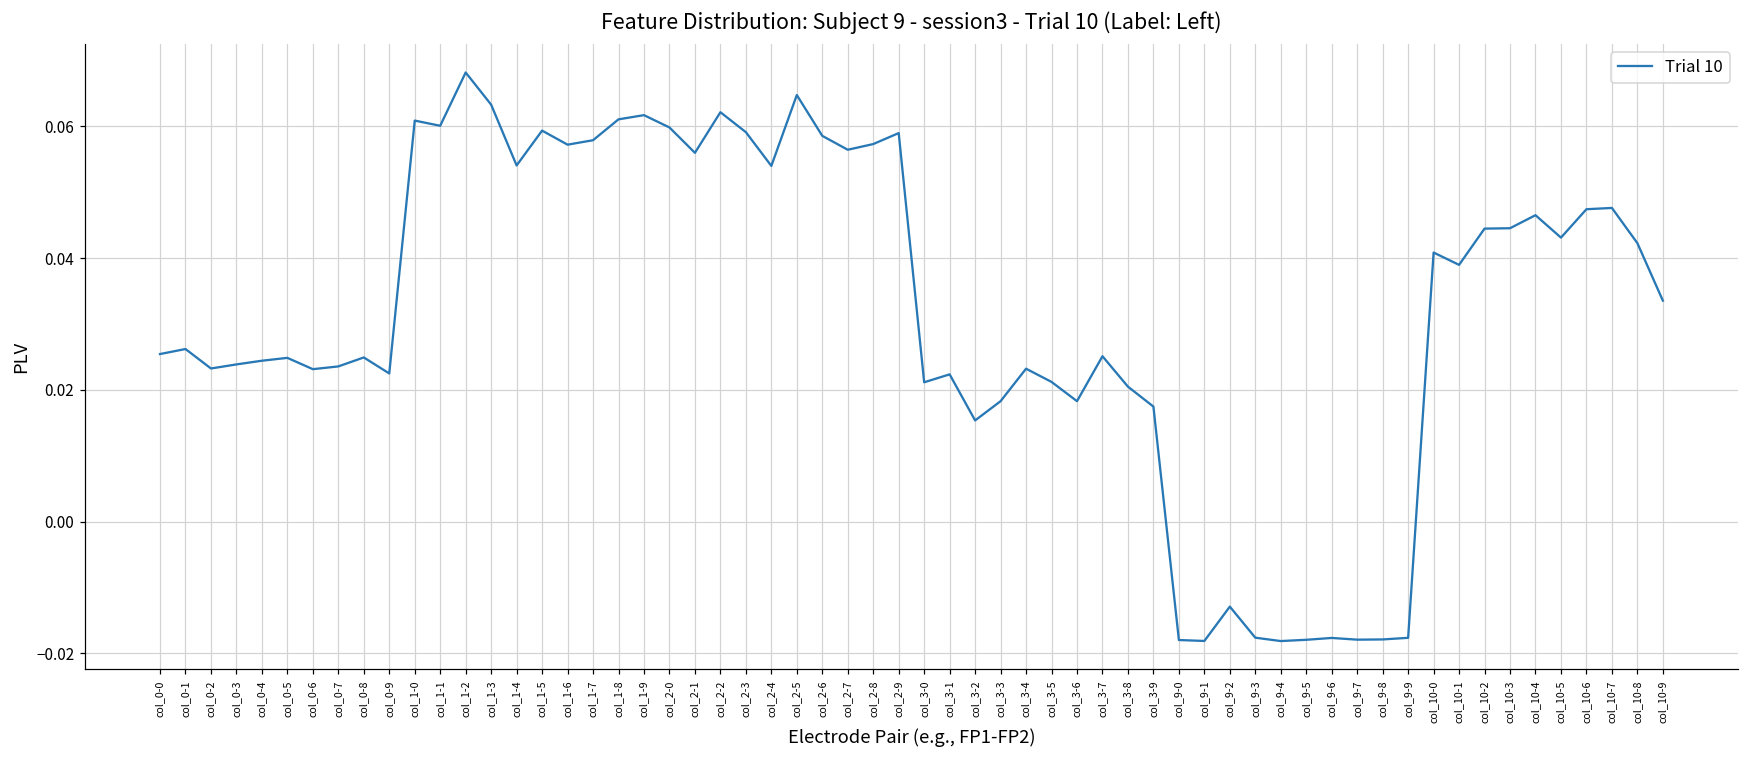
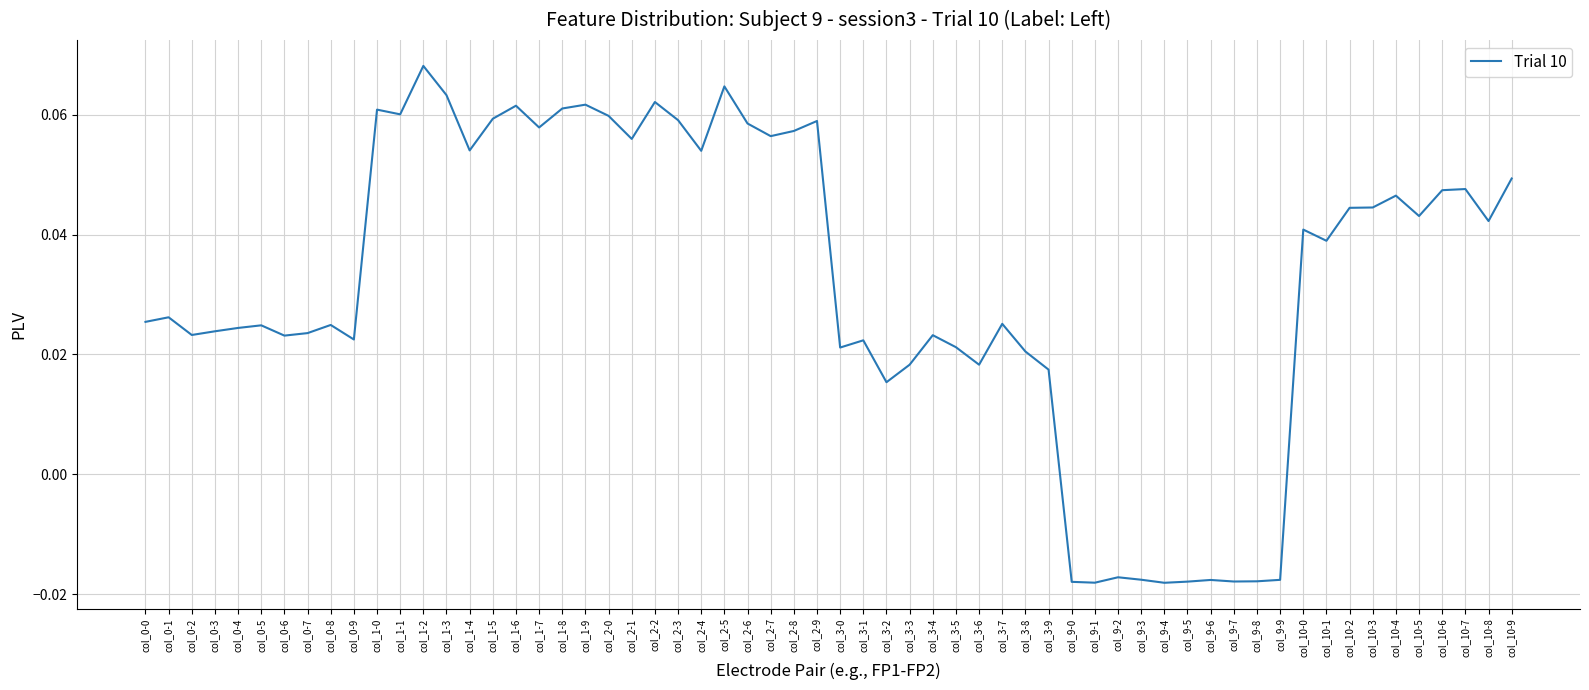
col_1-6: 0.057 -> 0.062
col_9-2: -0.013 -> -0.017
col_10-9: 0.034 -> 0.049
